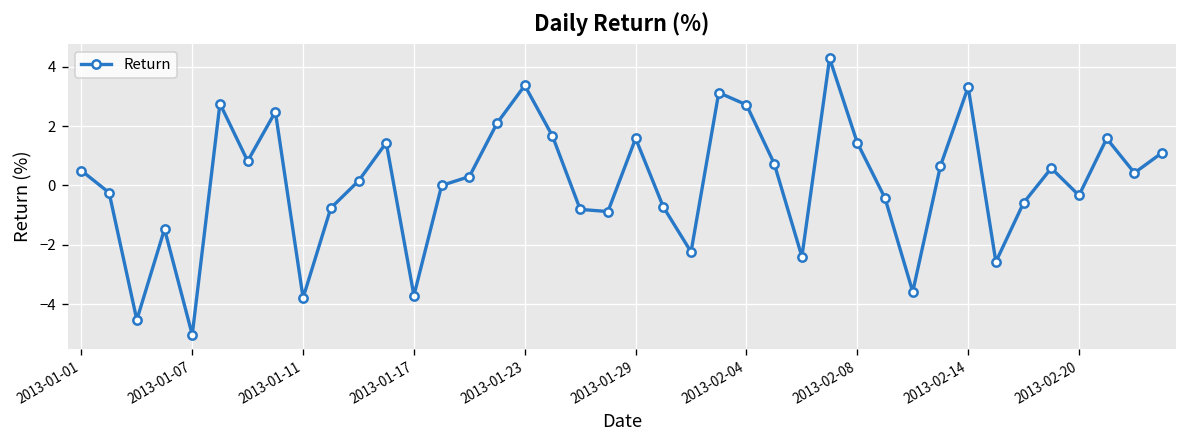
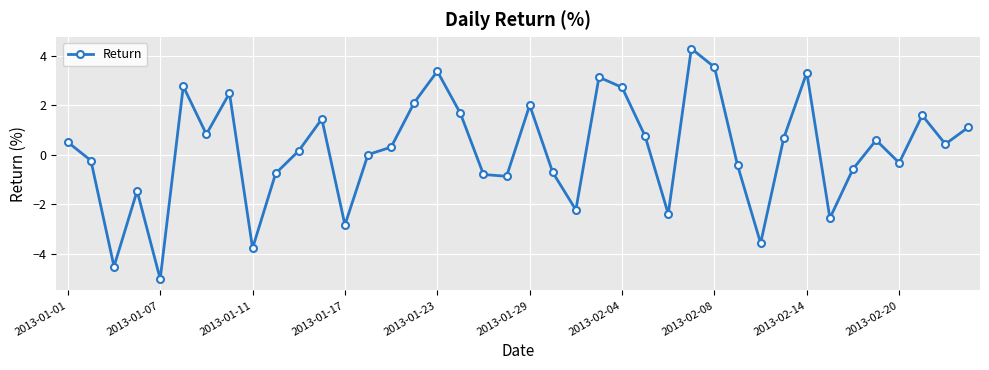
2013-01-17: -3.7 -> -2.8
2013-01-29: 1.6 -> 2.0
2013-02-08: 1.4 -> 3.5
